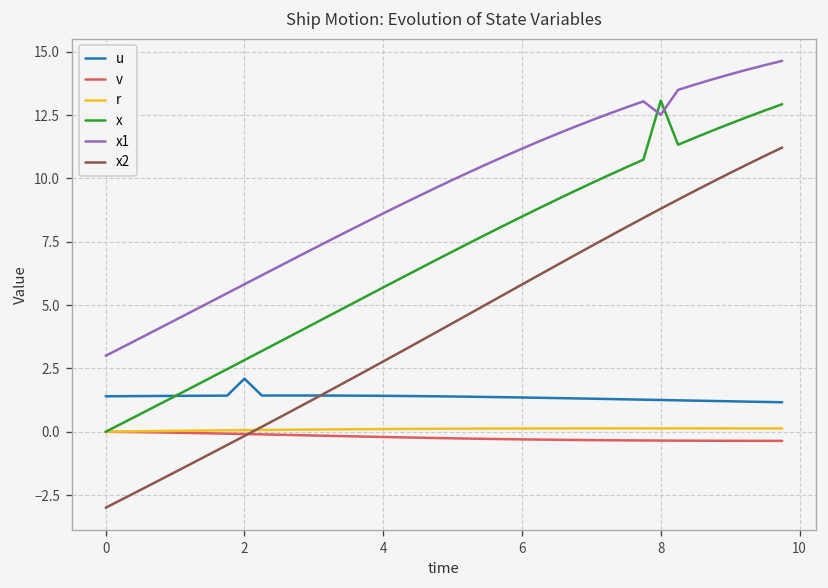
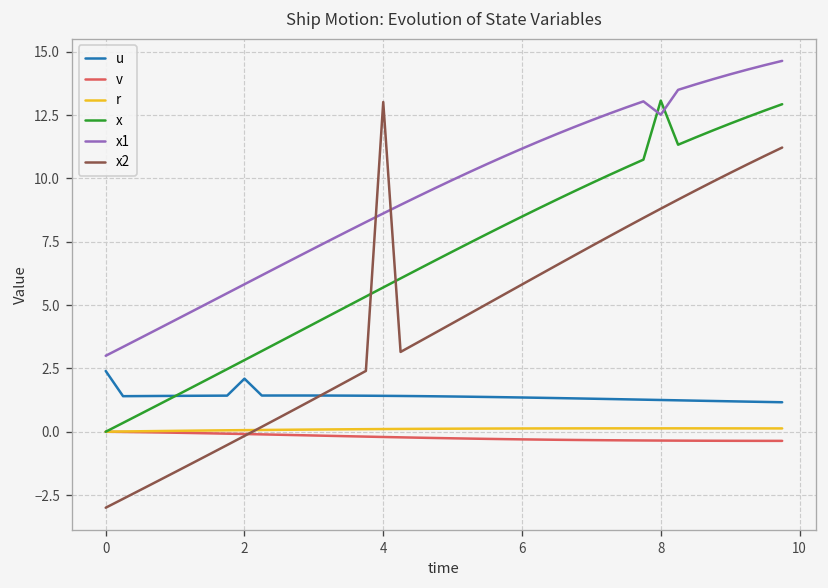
u, 0: 1.4 -> 2.4
x2, 4: 2.8 -> 13.0
